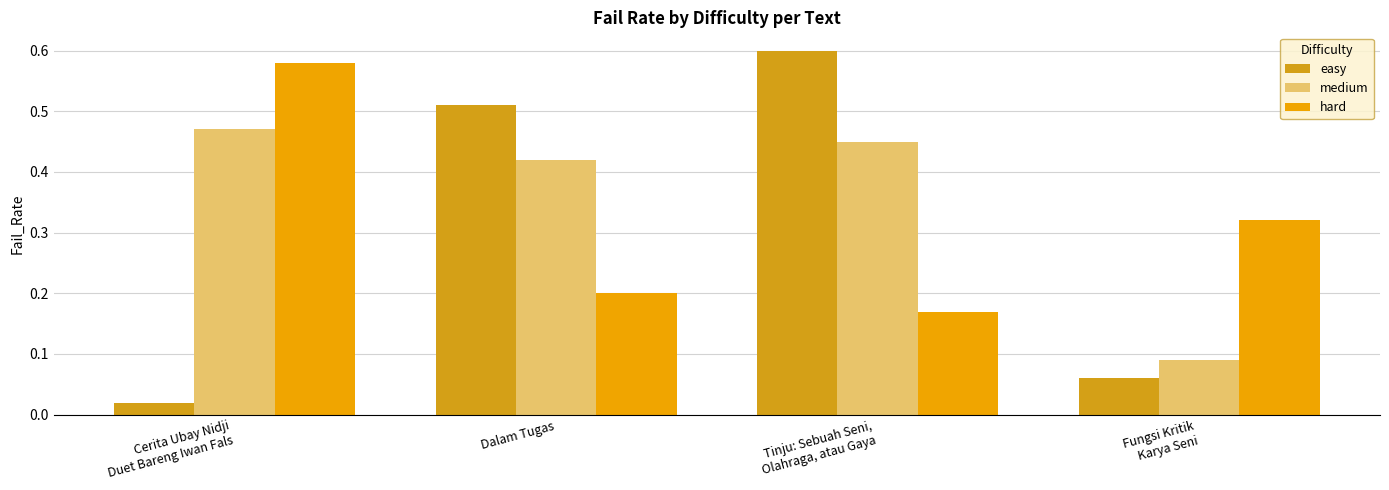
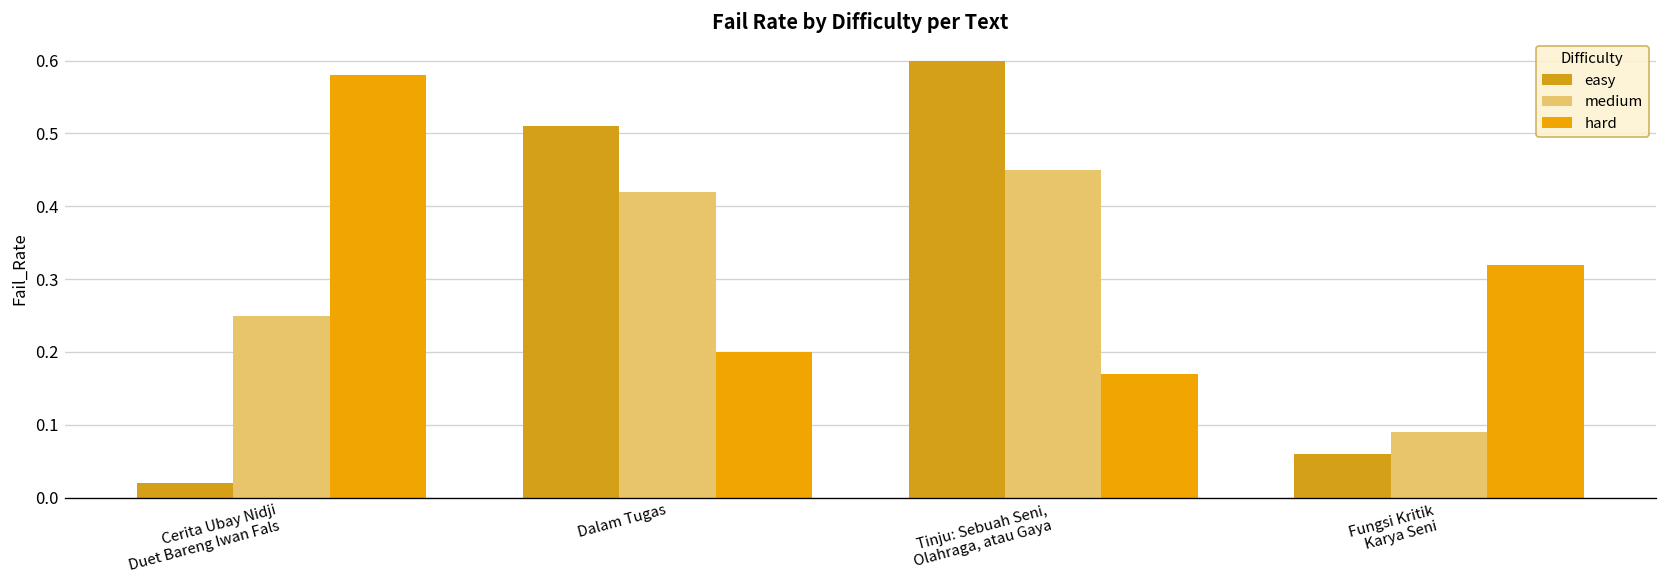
medium, Cerita Ubay Nidji Duet Bareng Iwan Fals: 0.47 -> 0.25
